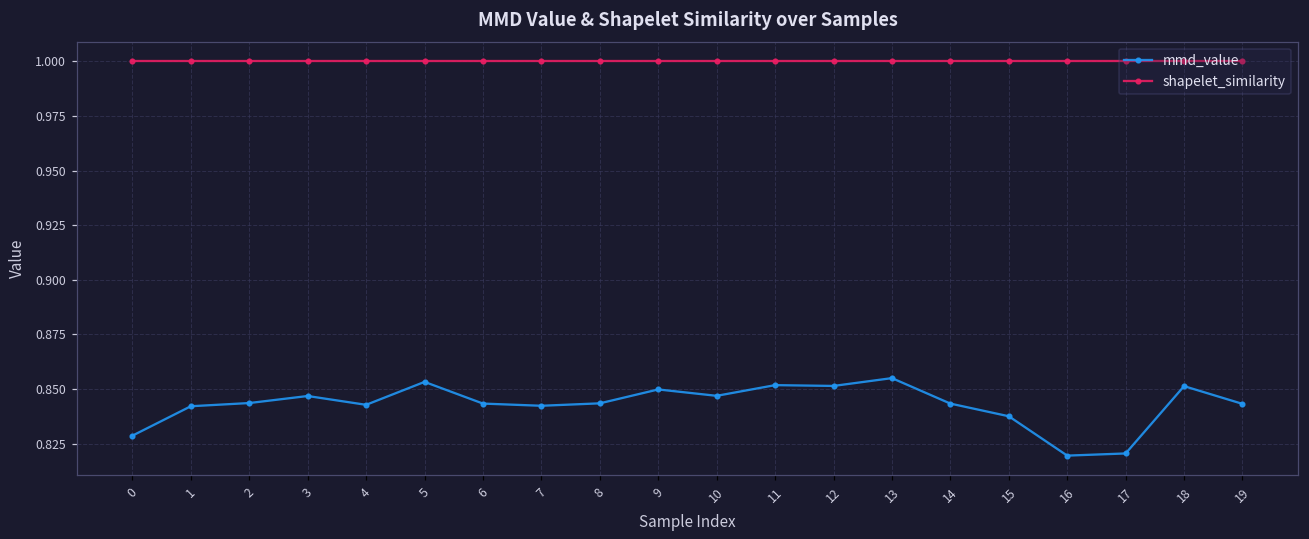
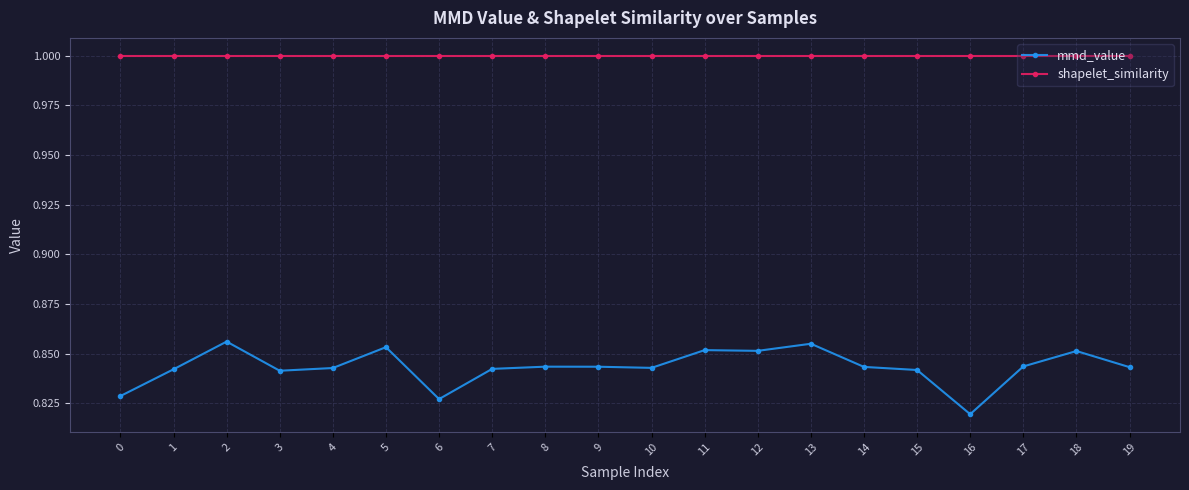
mmd_value, 2: 0.844 -> 0.856
mmd_value, 3: 0.847 -> 0.841
mmd_value, 6: 0.843 -> 0.827
mmd_value, 9: 0.850 -> 0.843
mmd_value, 10: 0.847 -> 0.843
mmd_value, 15: 0.837 -> 0.842
mmd_value, 17: 0.820 -> 0.844
